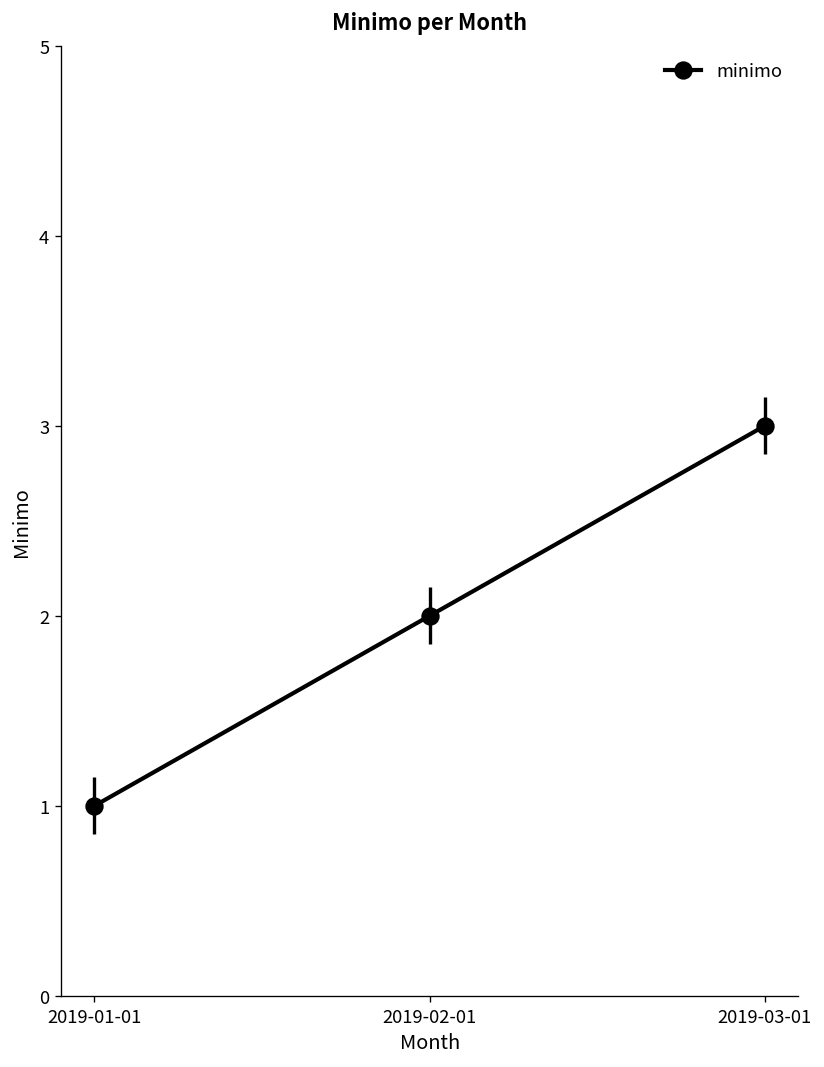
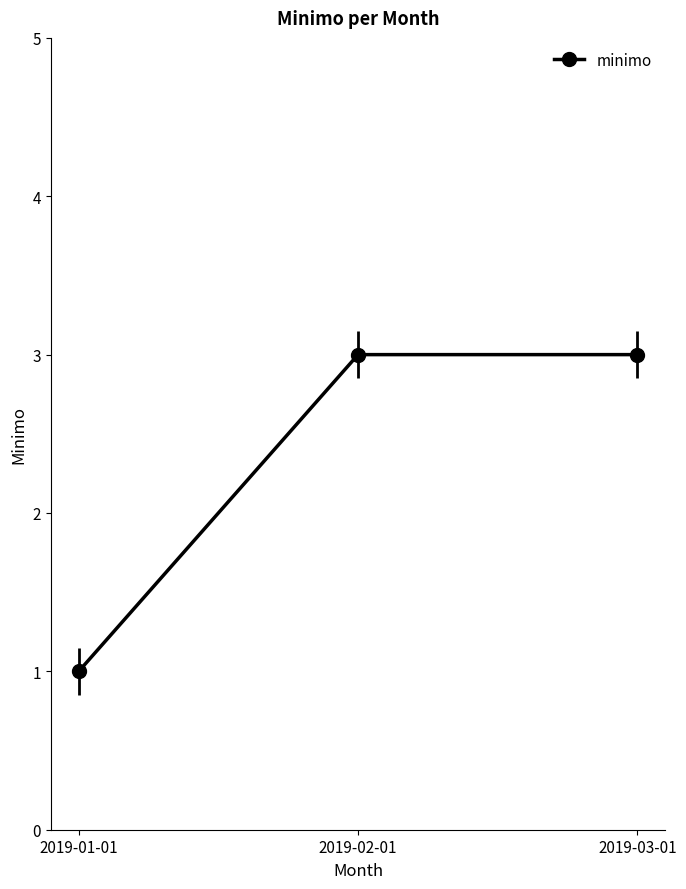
2019-02-01: 2 -> 3
